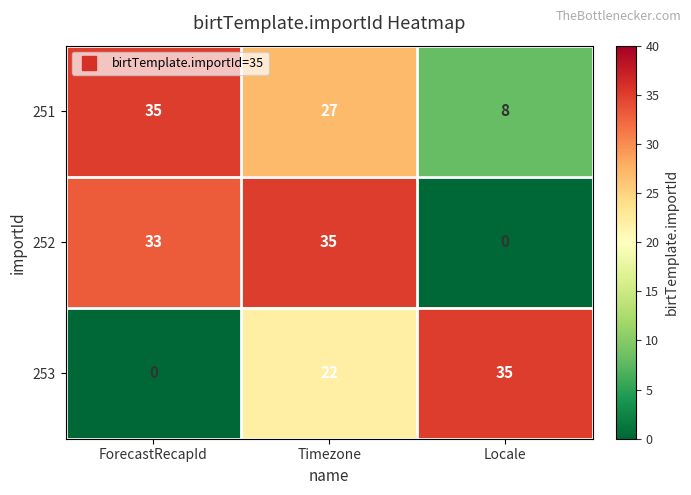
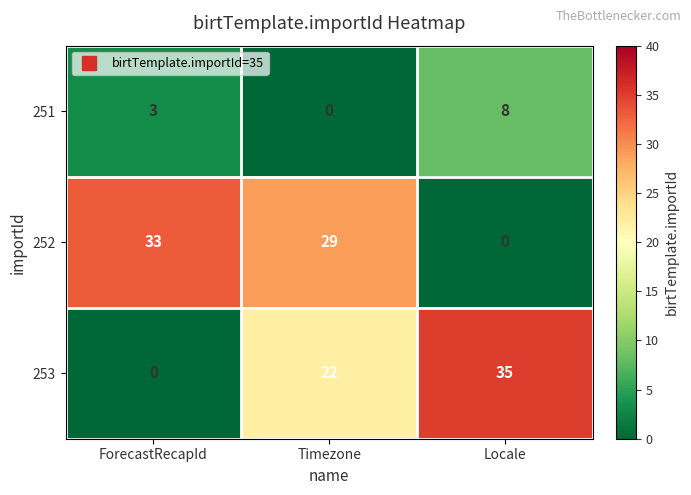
251, ForecastRecapId: 35 -> 3
251, Timezone: 27 -> 0
252, Timezone: 35 -> 29
